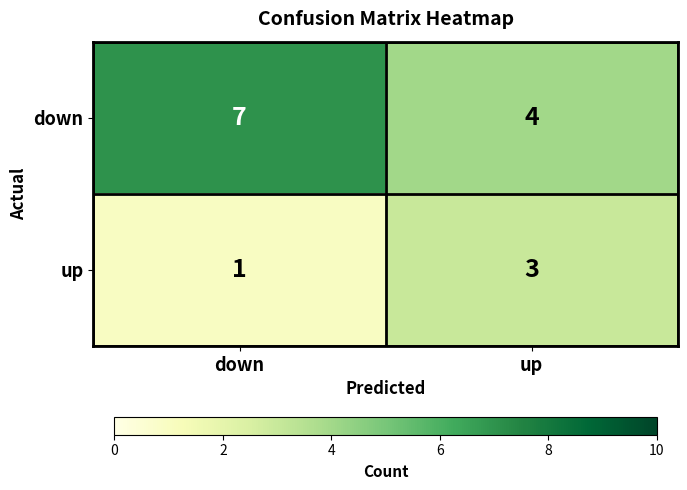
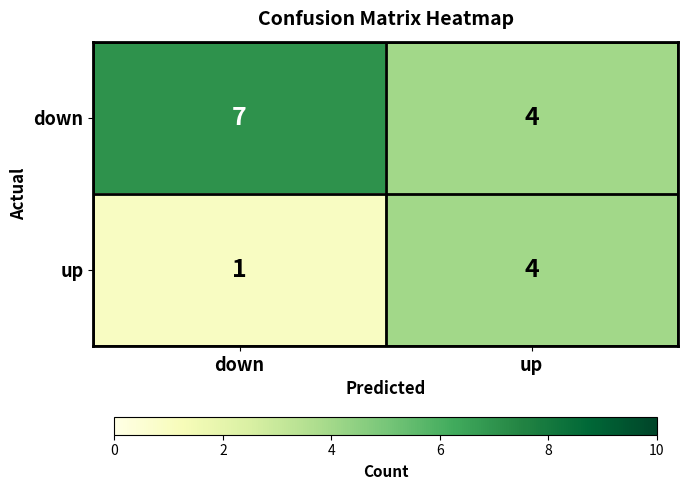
up, up: 3 -> 4
